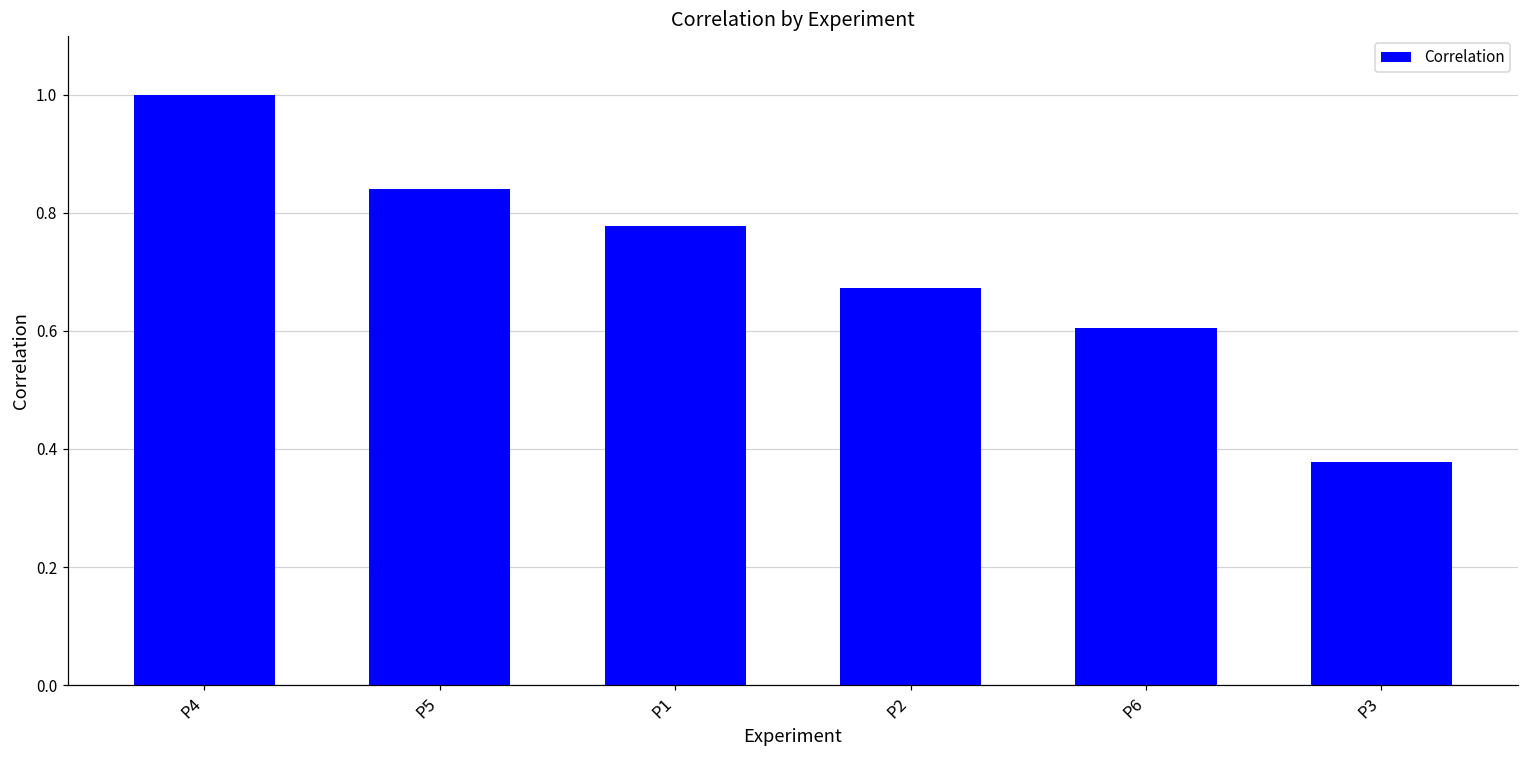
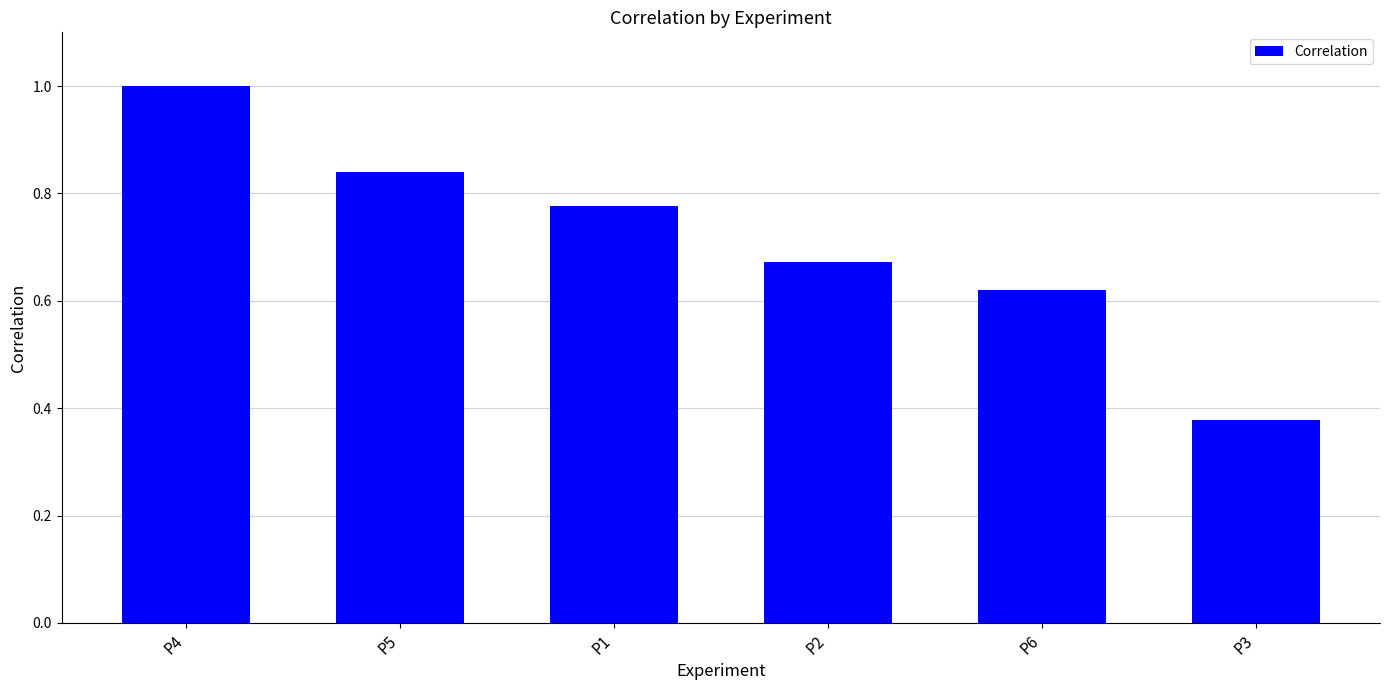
P6: 0.60 -> 0.62
